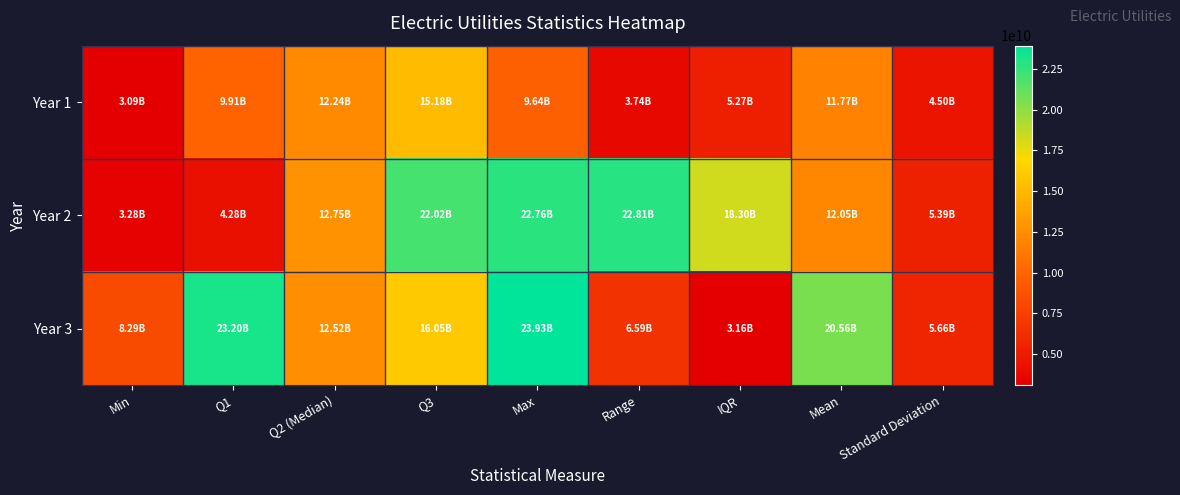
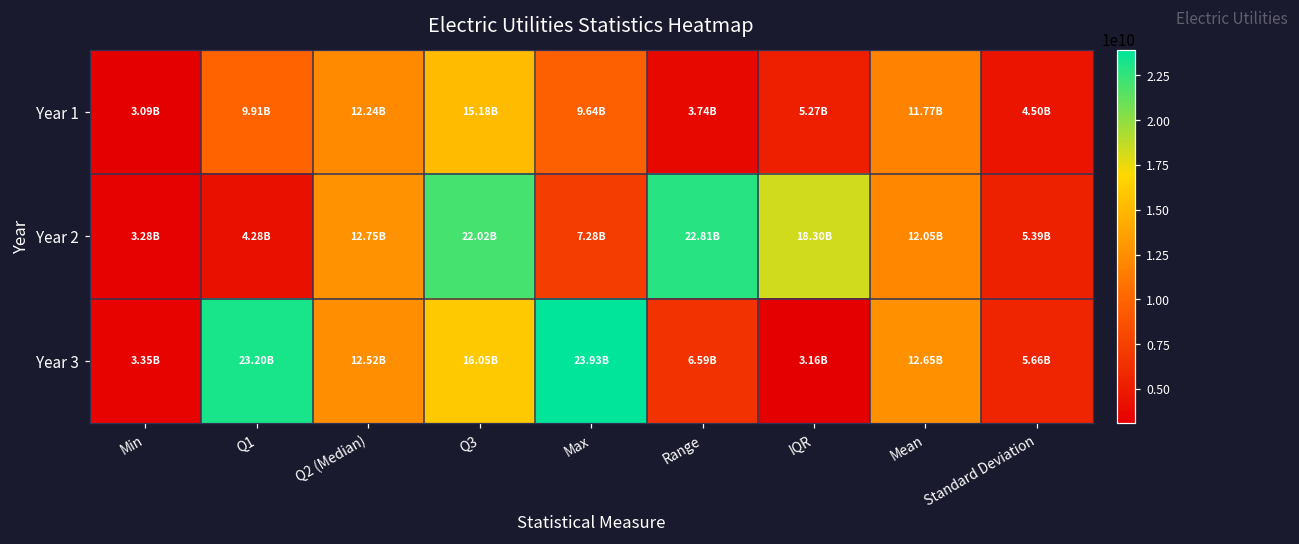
Year 2, Max: 22.76B -> 7.28B
Year 3, Min: 8.29B -> 3.35B
Year 3, Mean: 20.56B -> 12.65B
